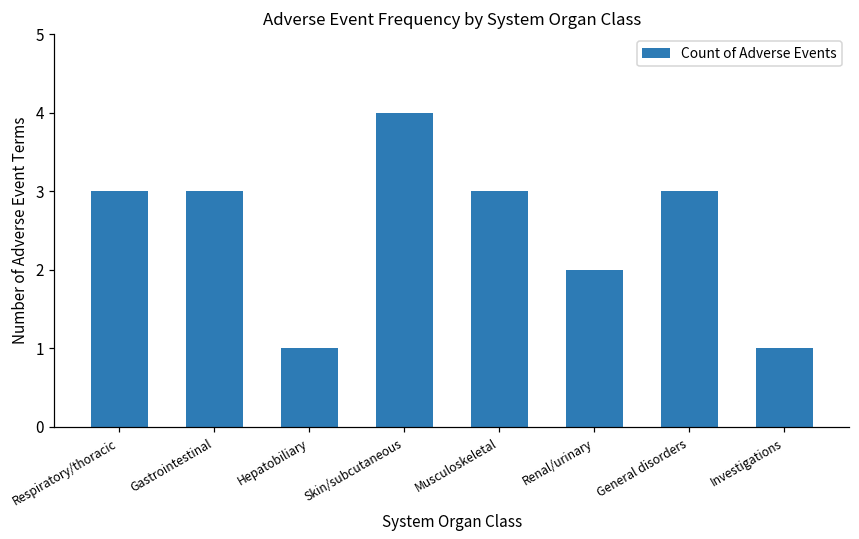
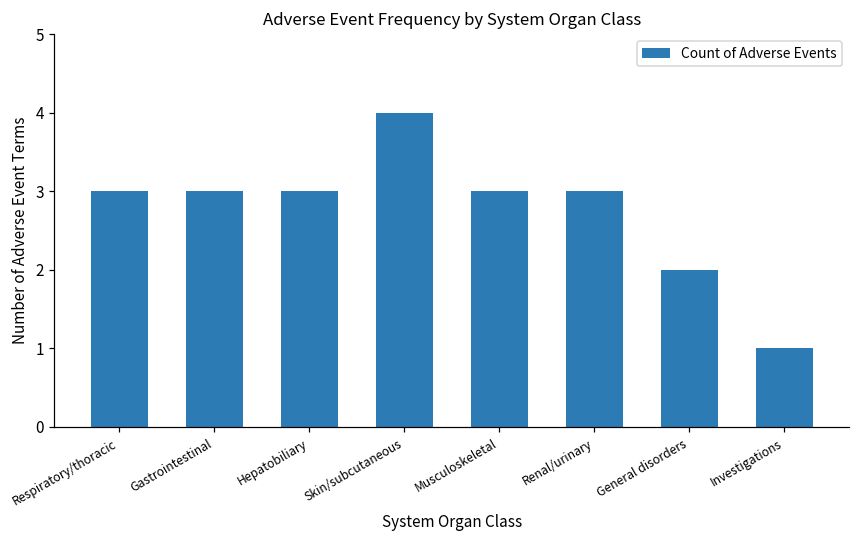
Hepatobiliary: 1 -> 3
Renal/urinary: 2 -> 3
General disorders: 3 -> 2
